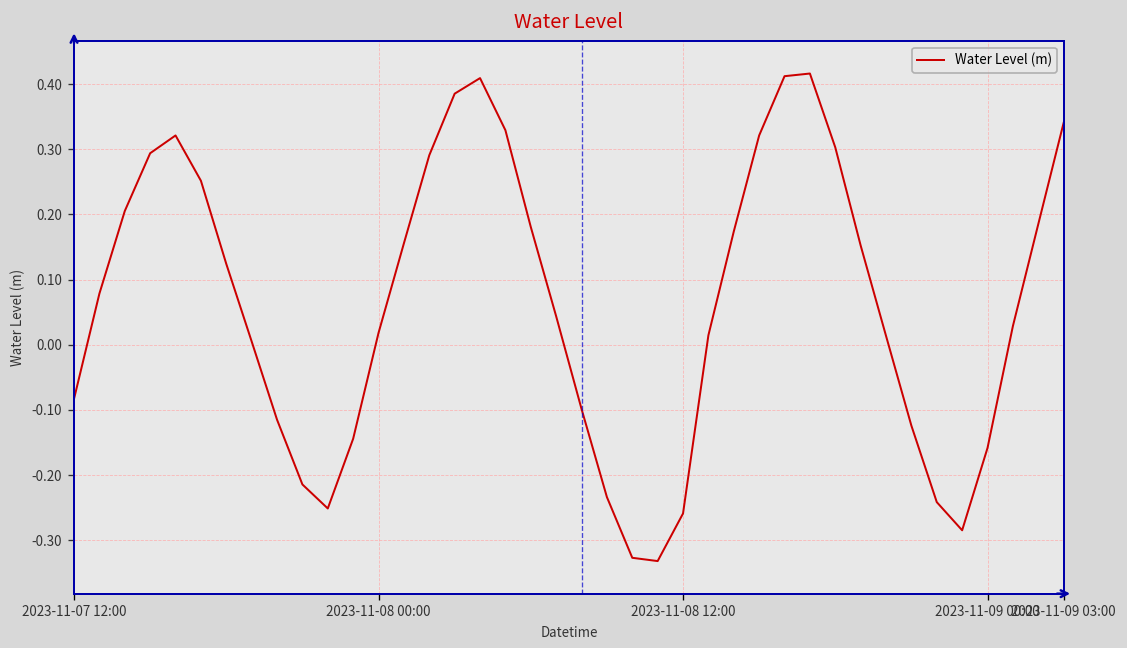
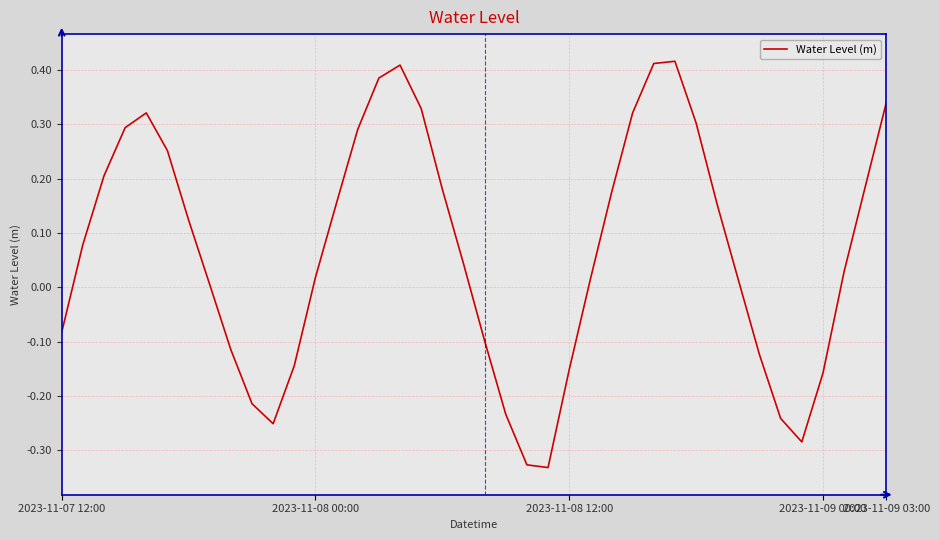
2023-11-08 12:00: -0.26 -> -0.15
